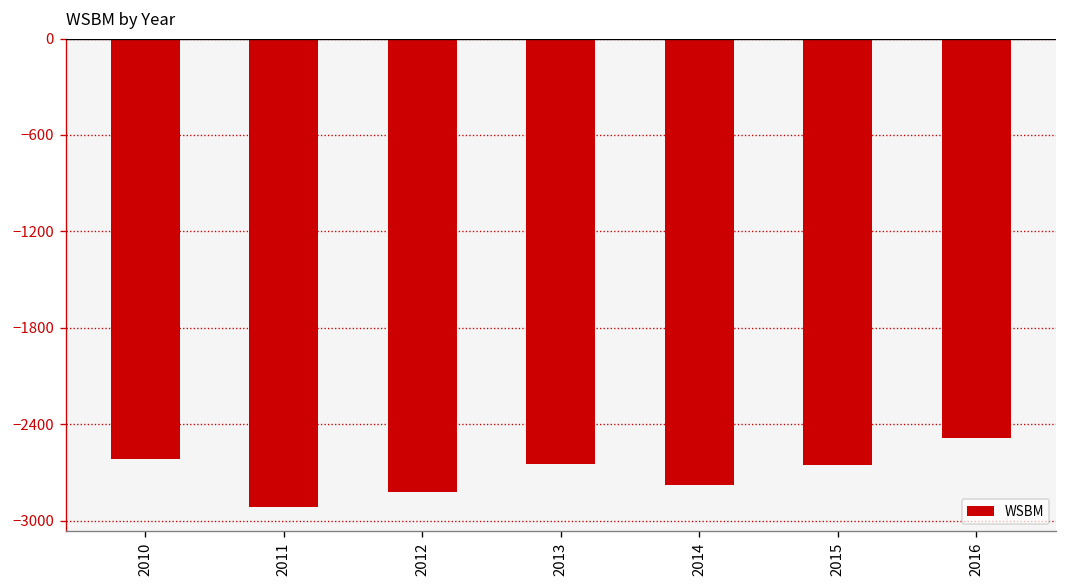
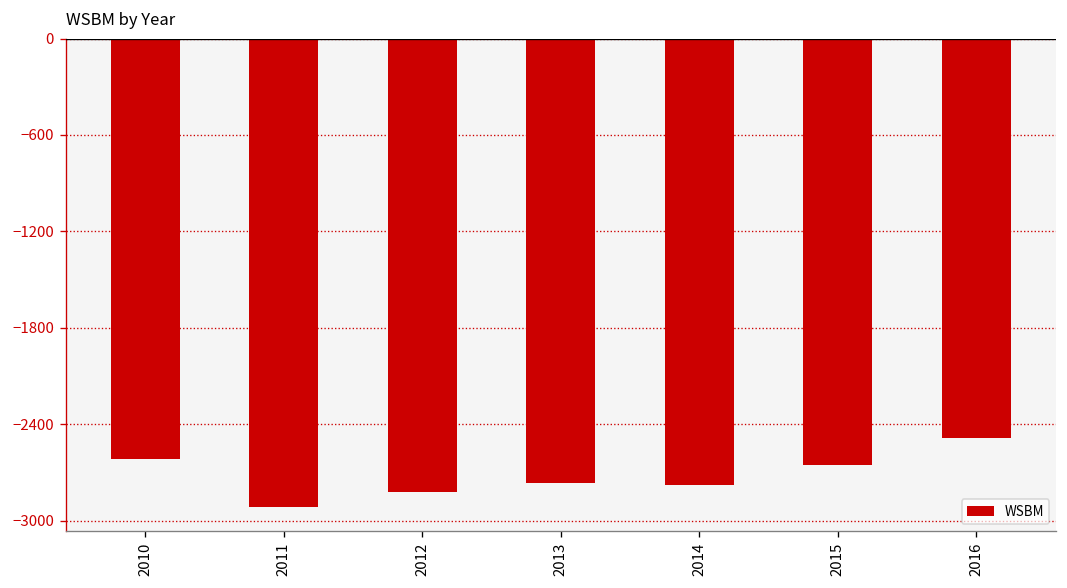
2013: -2650 -> -2760
